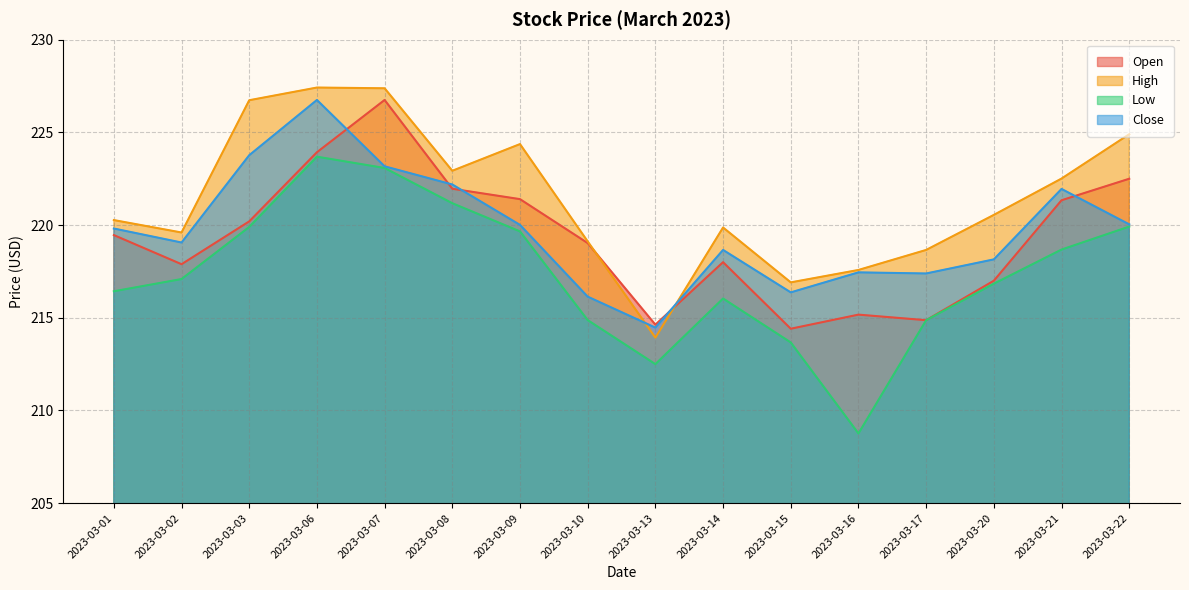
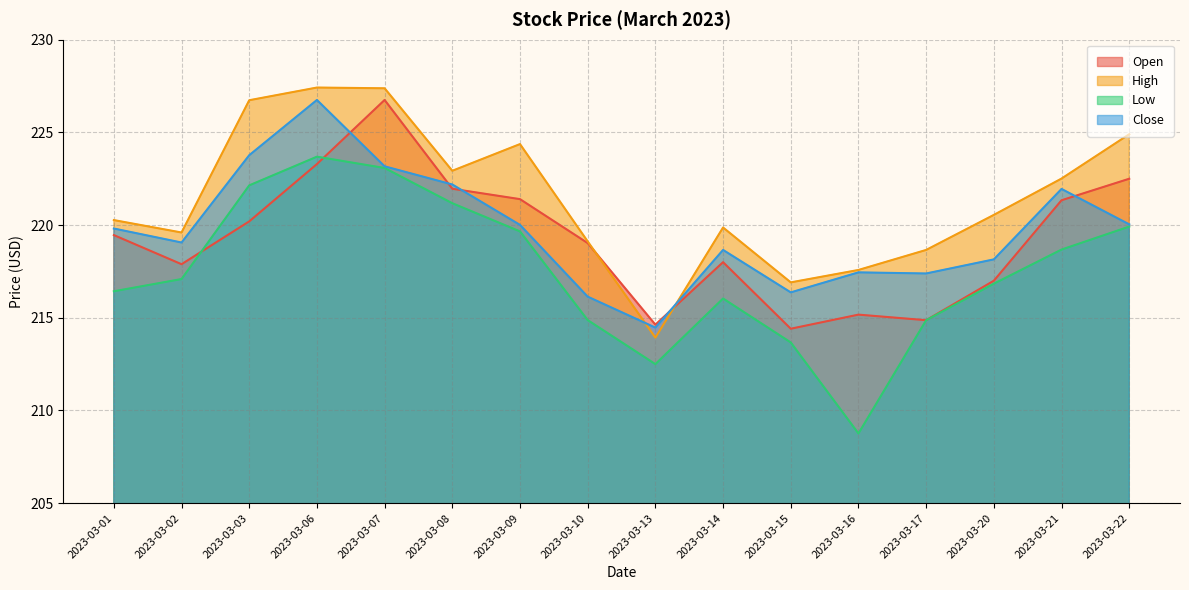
Low, 2023-03-03: 219.9 -> 222.1
Open, 2023-03-06: 223.9 -> 223.3
